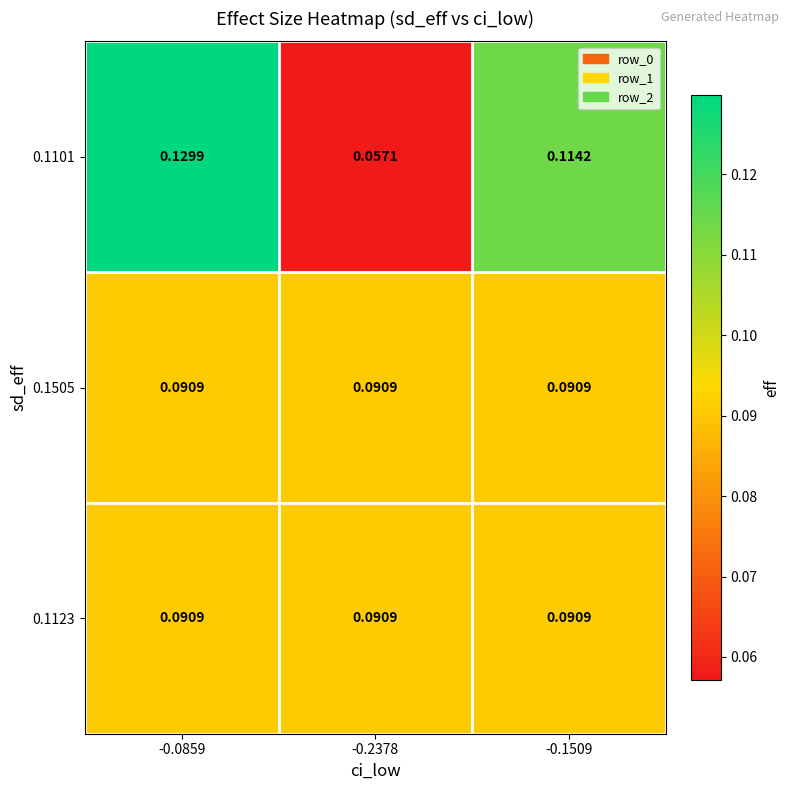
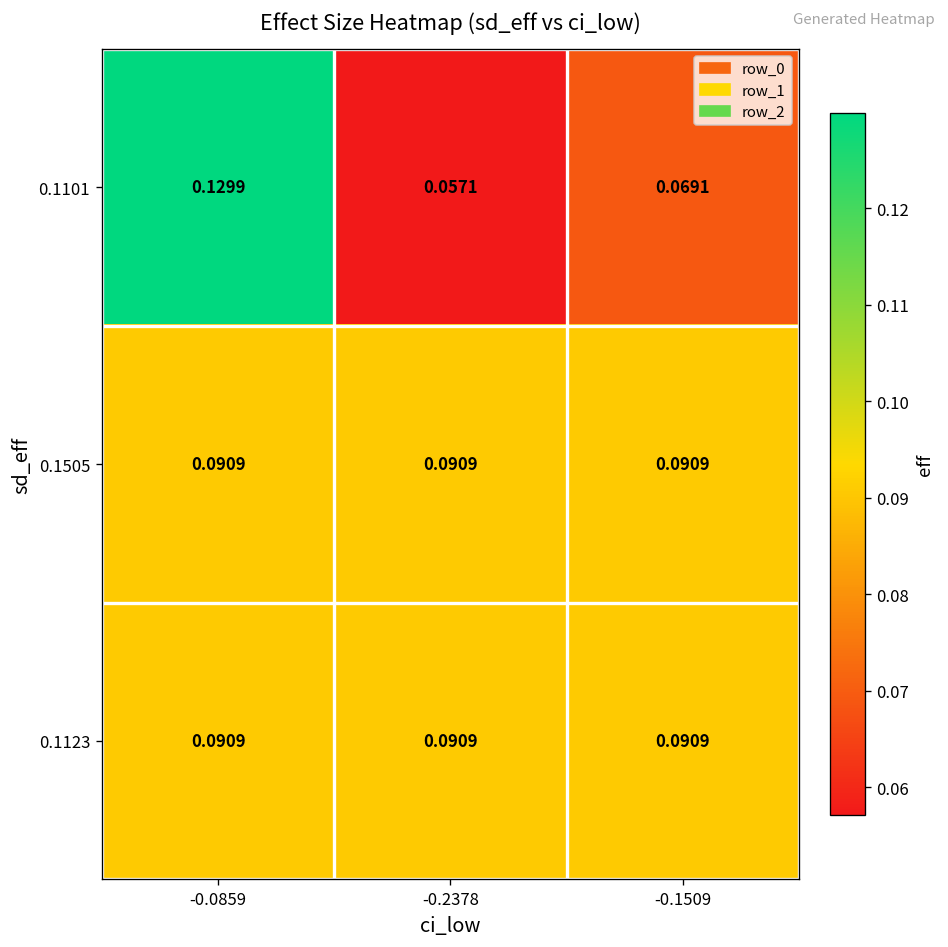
0.1101, -0.1509: 0.1142 -> 0.0691
